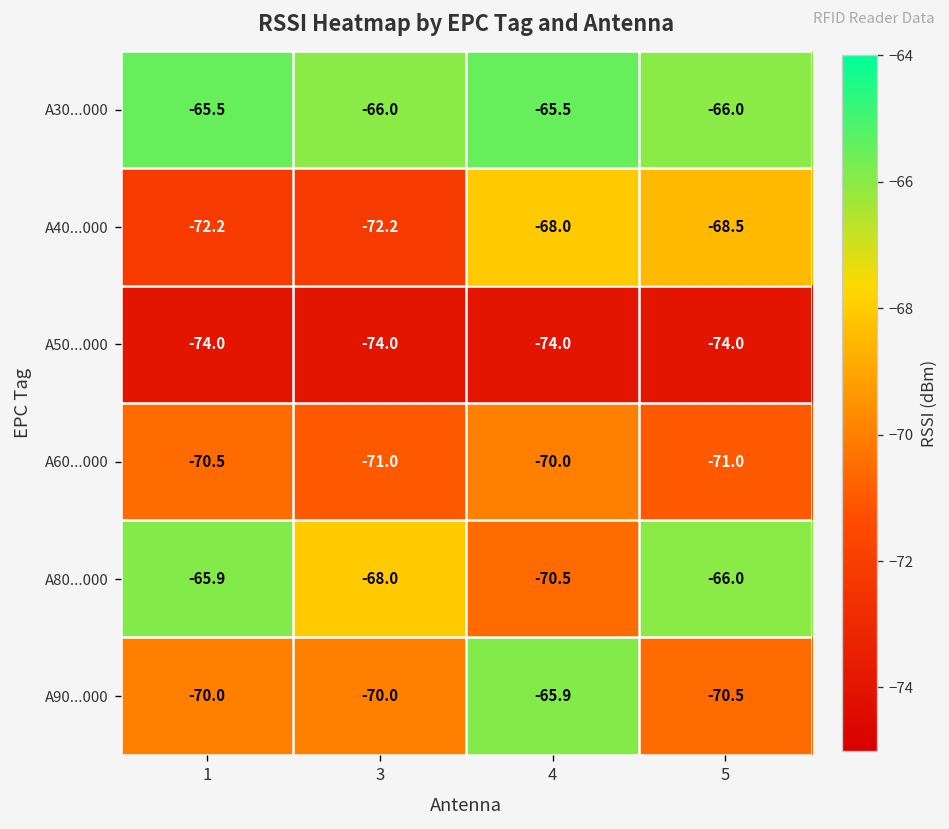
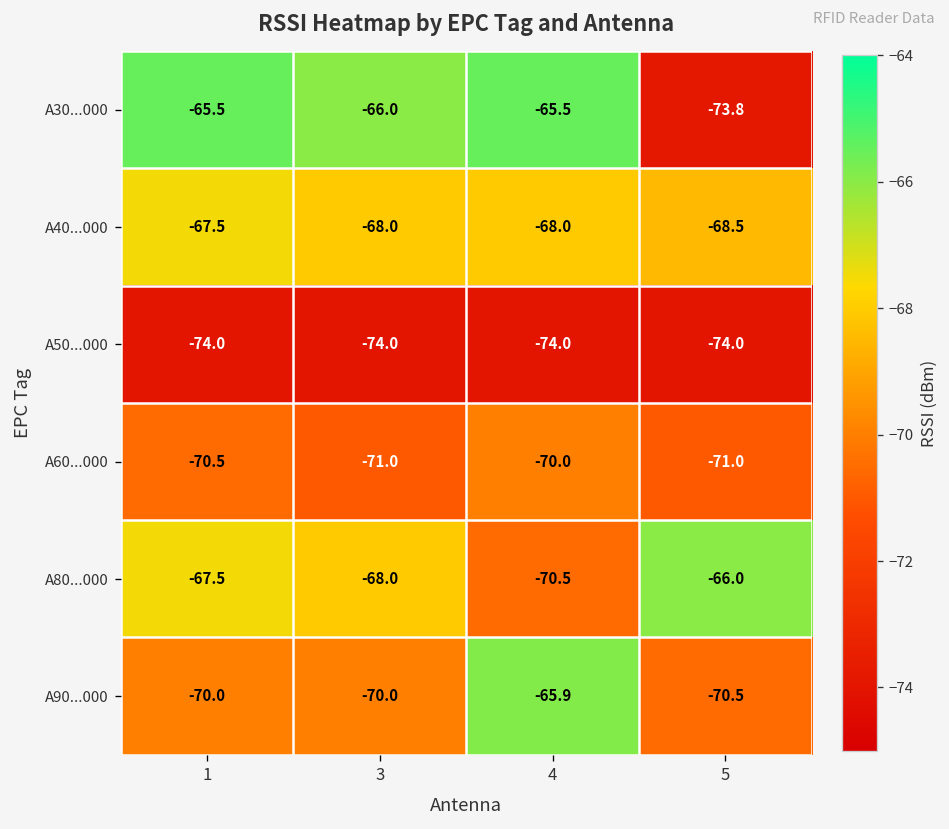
A30...000, 5: -66.0 -> -73.8
A40...000, 1: -72.2 -> -67.5
A40...000, 3: -72.2 -> -68.0
A80...000, 1: -65.9 -> -67.5
